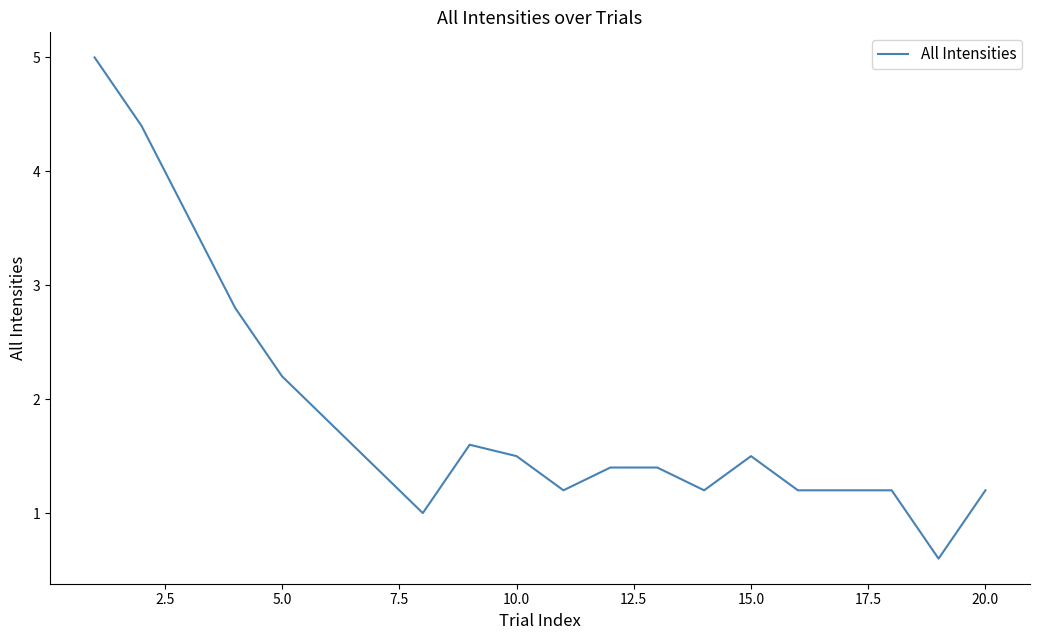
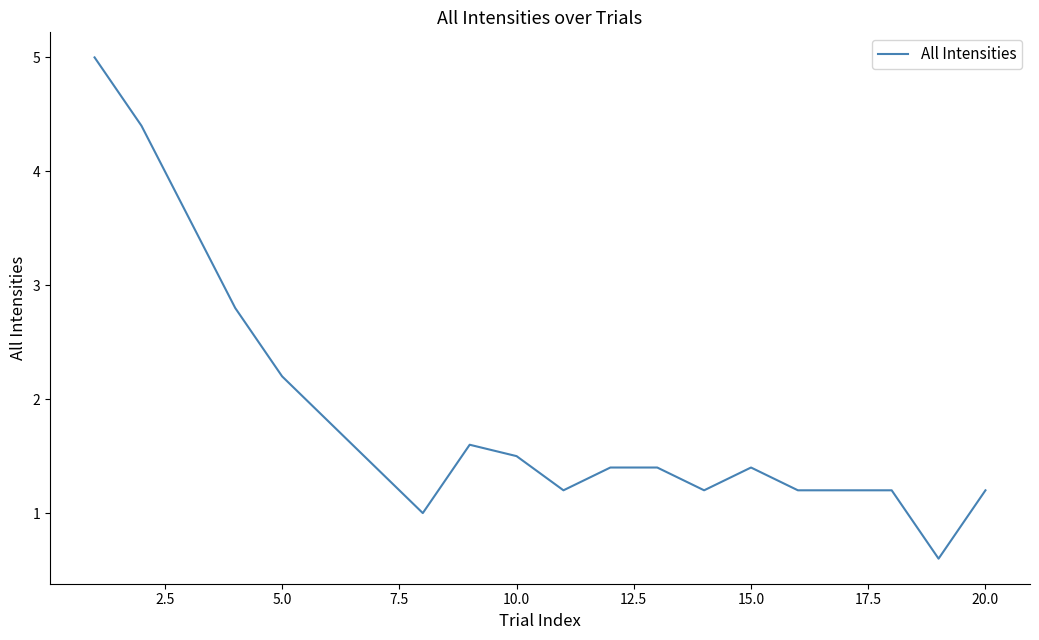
15.0: 1.5 -> 1.4
